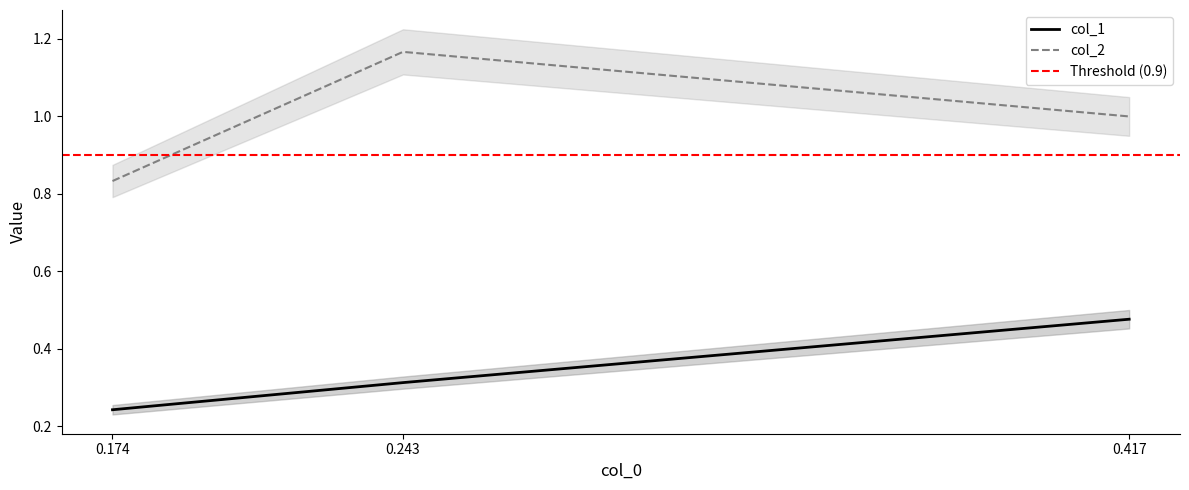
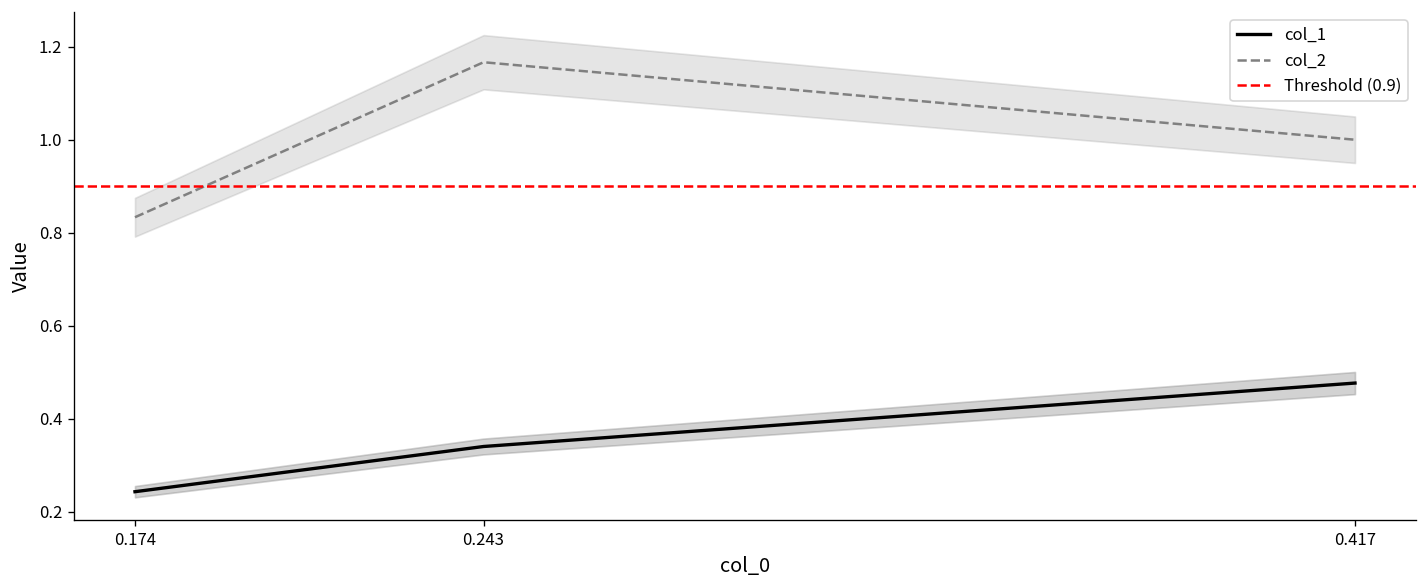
col_1, 0.243: 0.31 -> 0.34
